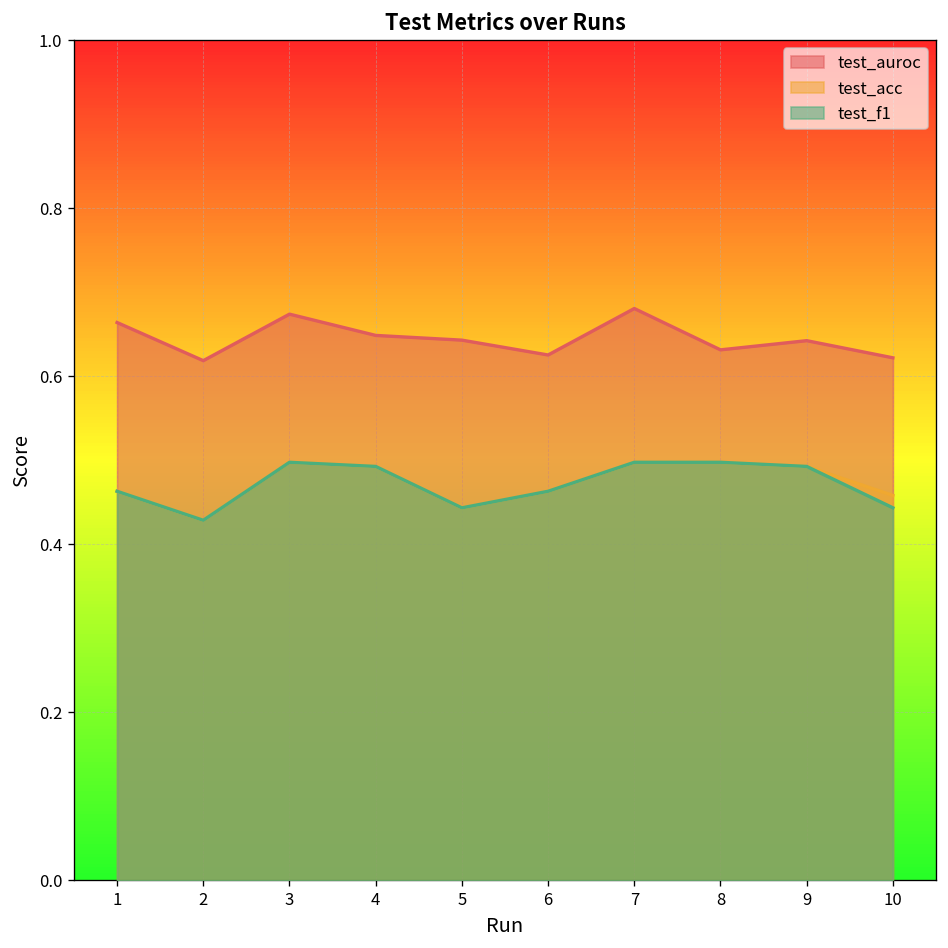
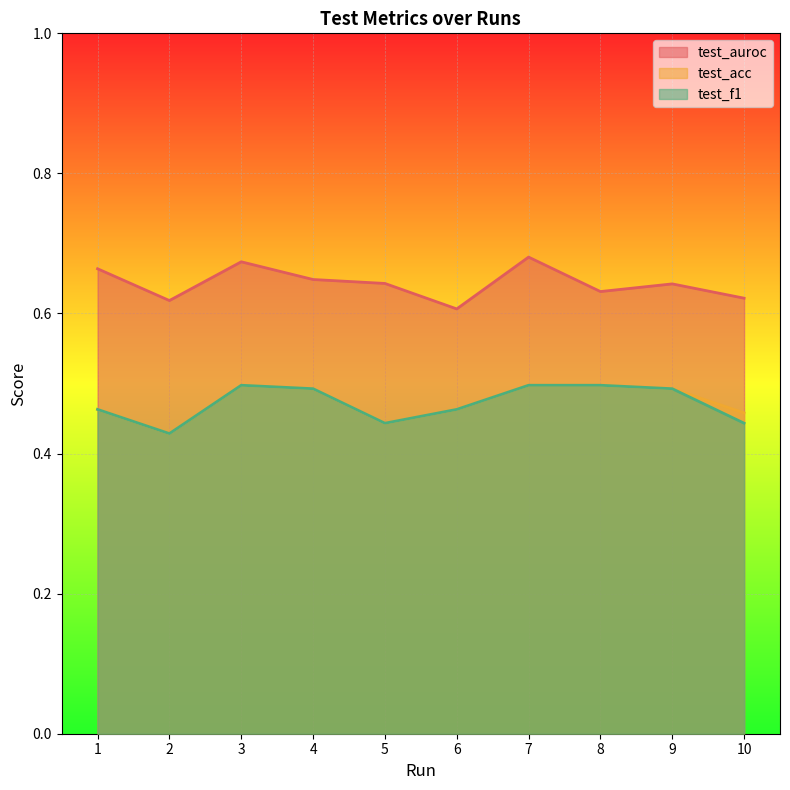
test_auroc, 6: 0.63 -> 0.61
